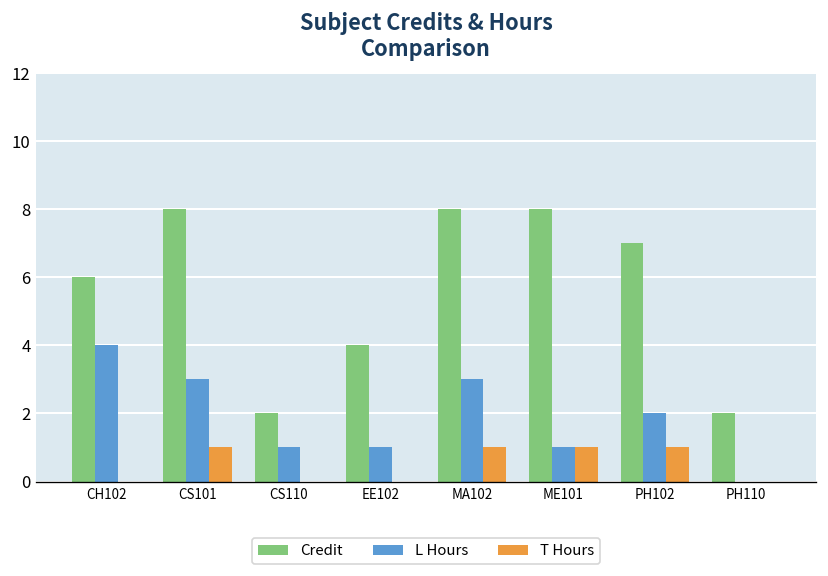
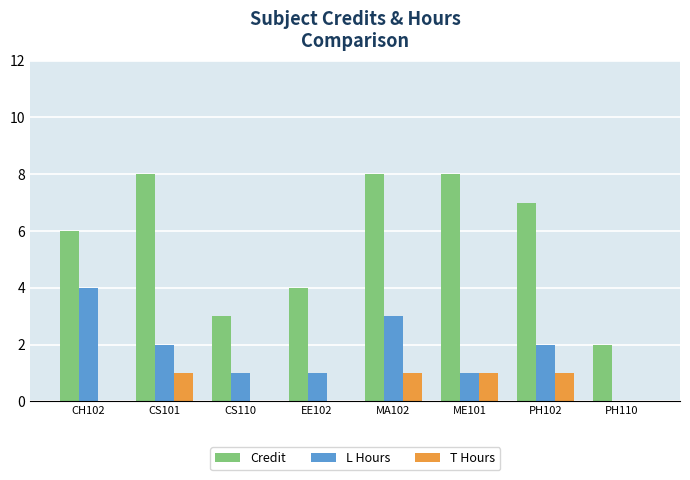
L Hours, CS101: 3 -> 2
Credit, CS110: 2 -> 3
